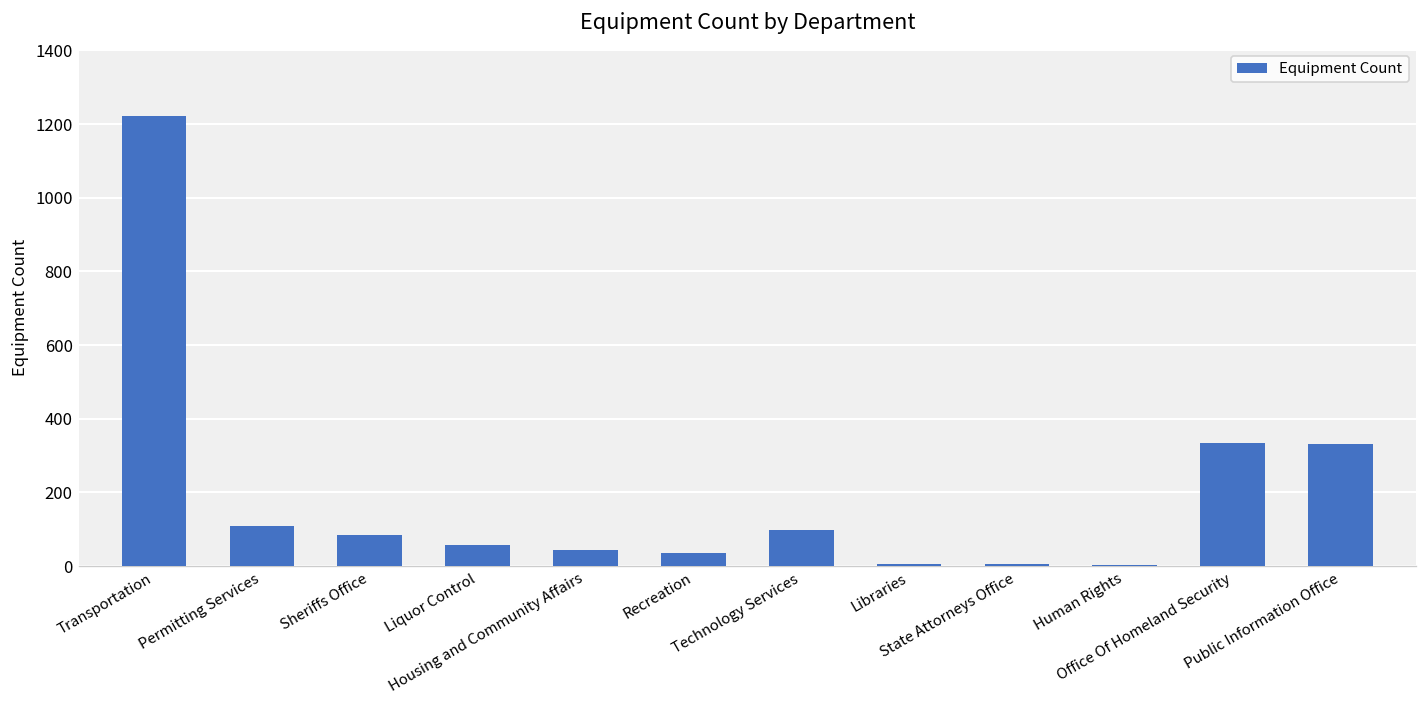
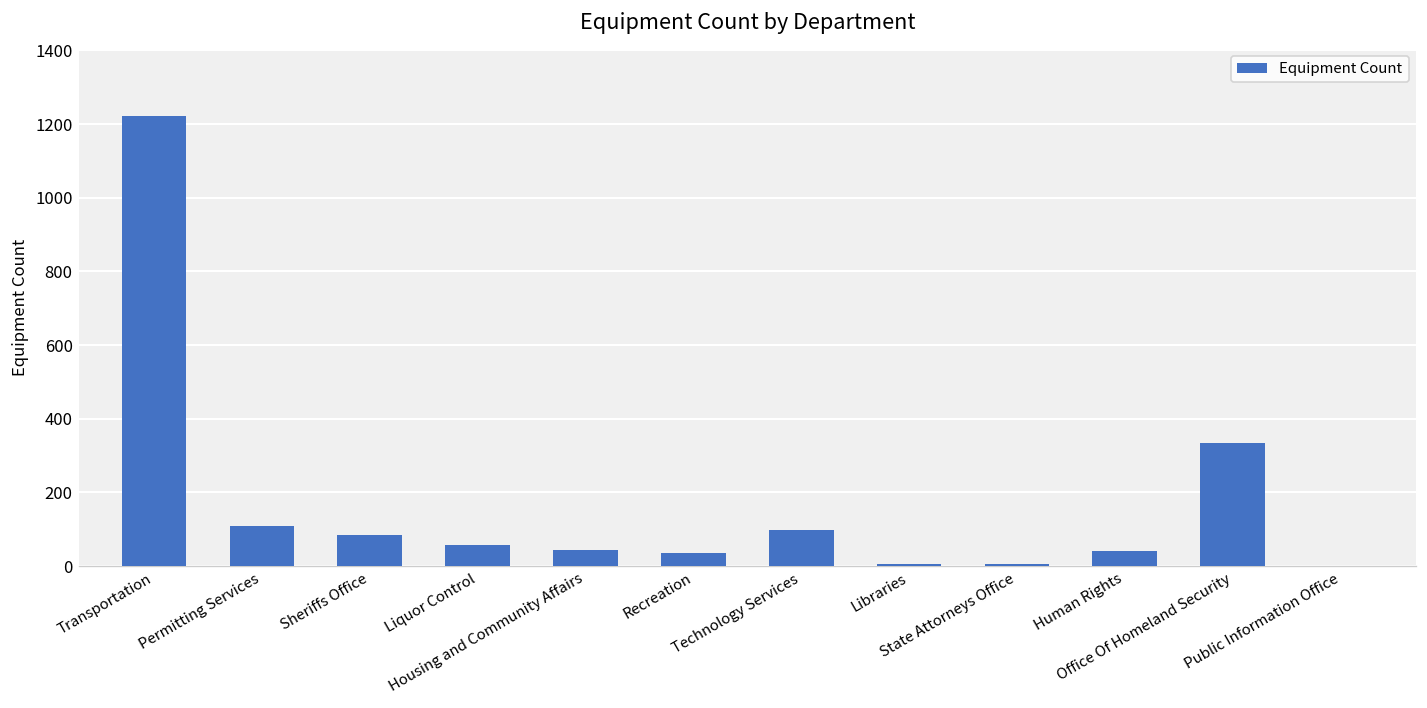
Human Rights: 0 -> 40
Public Information Office: 330 -> 0
